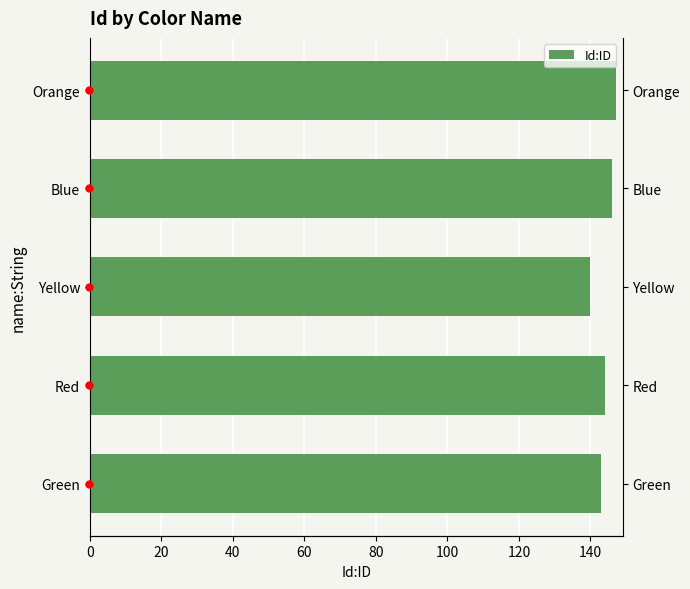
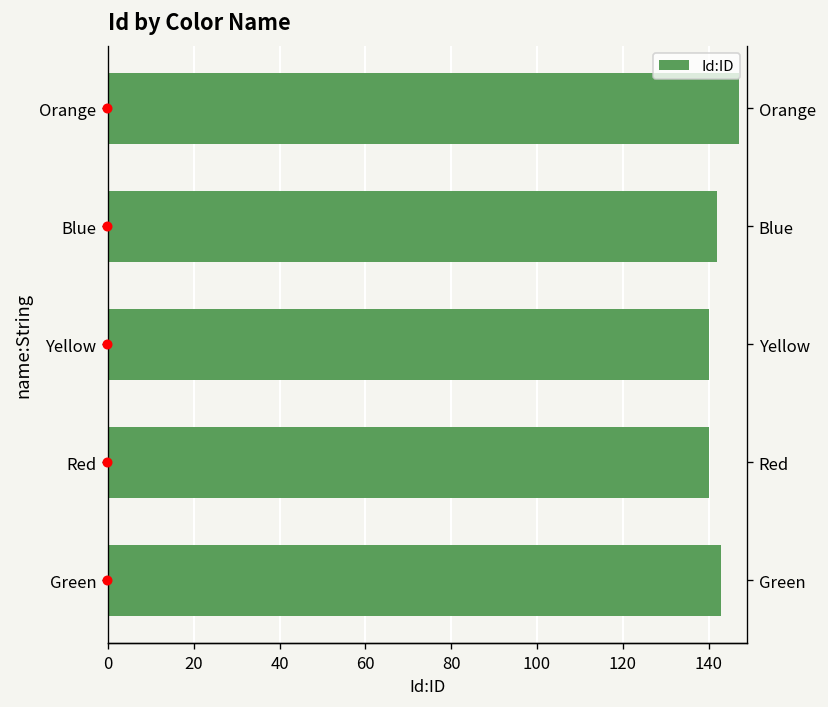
Id:ID, Blue: 146 -> 142
Id:ID, Red: 144 -> 140
